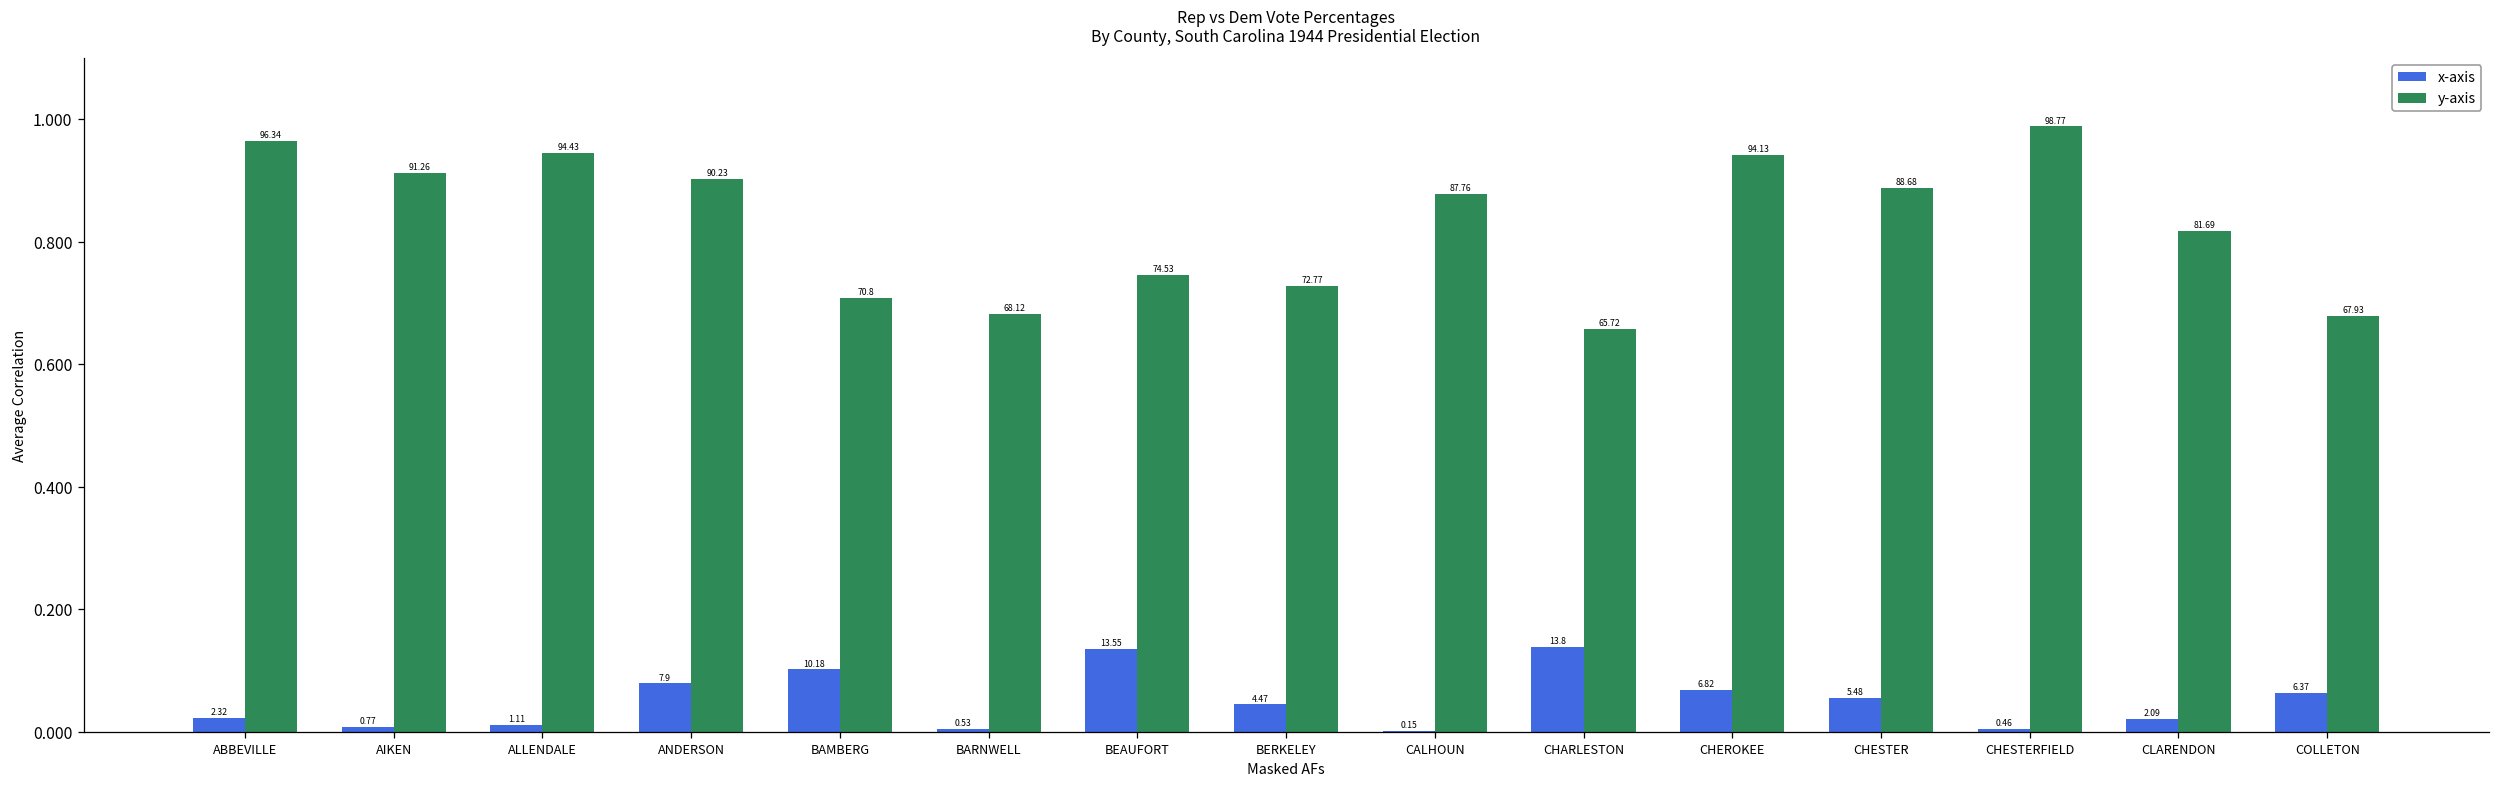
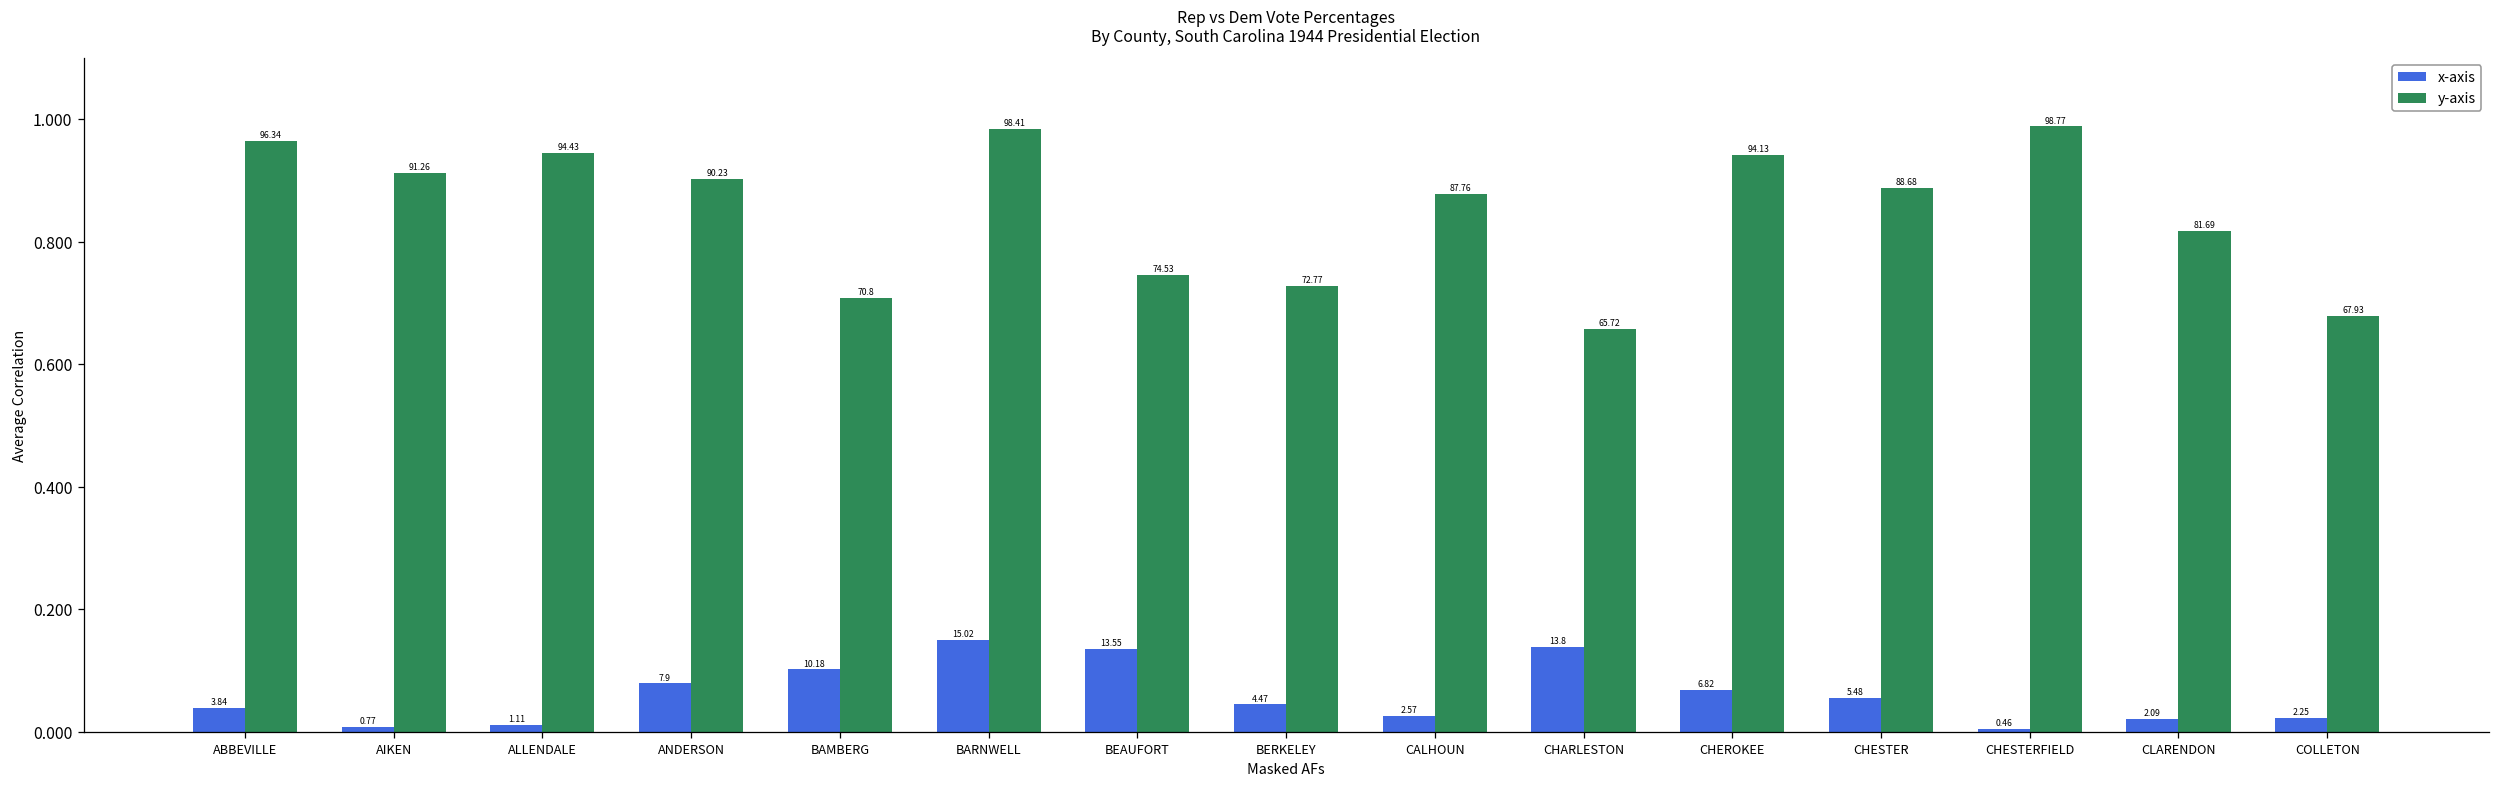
x-axis, ABBEVILLE: 2.32 -> 3.84
x-axis, BARNWELL: 0.53 -> 15.02
y-axis, BARNWELL: 68.12 -> 98.41
x-axis, CALHOUN: 0.15 -> 2.57
x-axis, COLLETON: 6.37 -> 2.25
